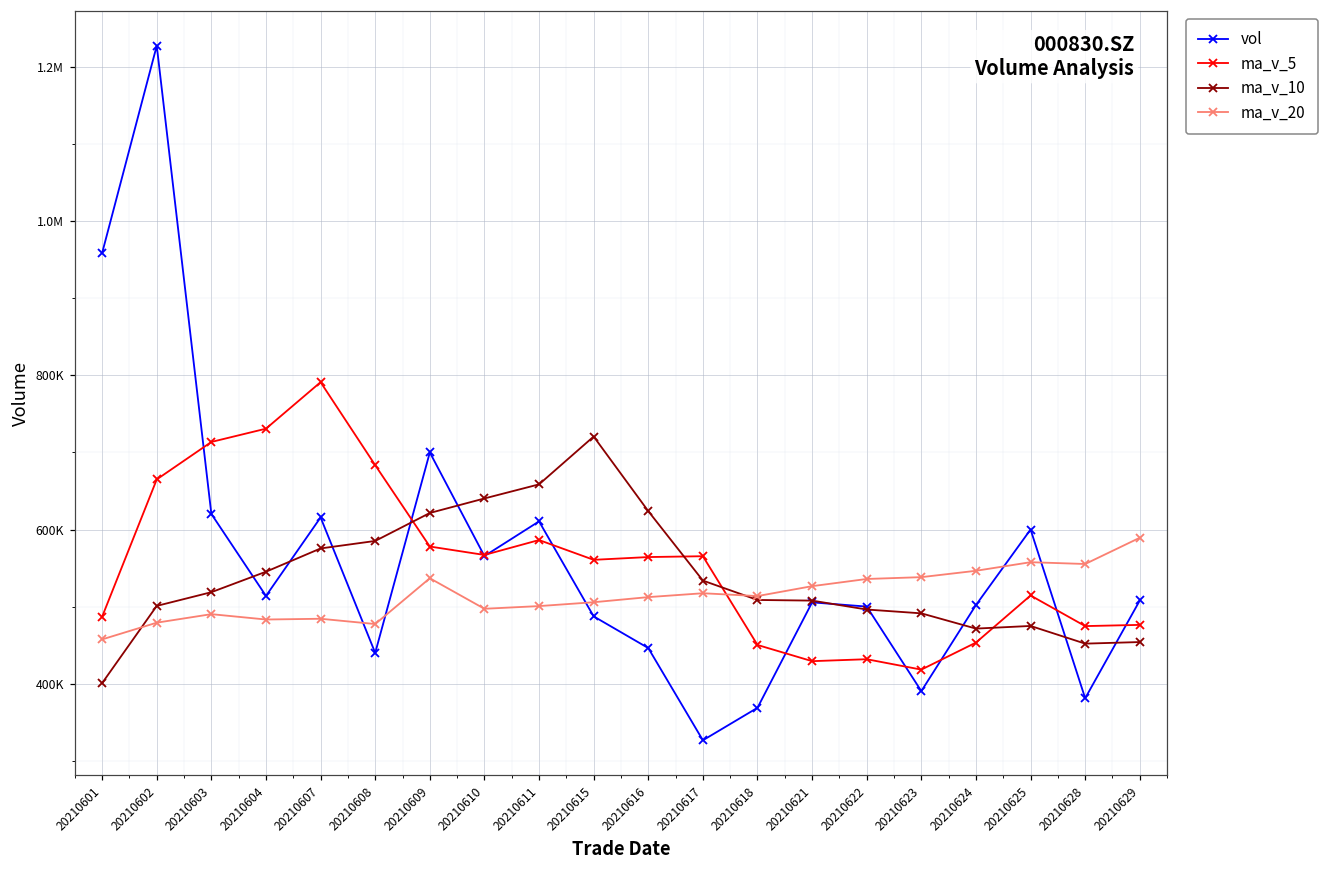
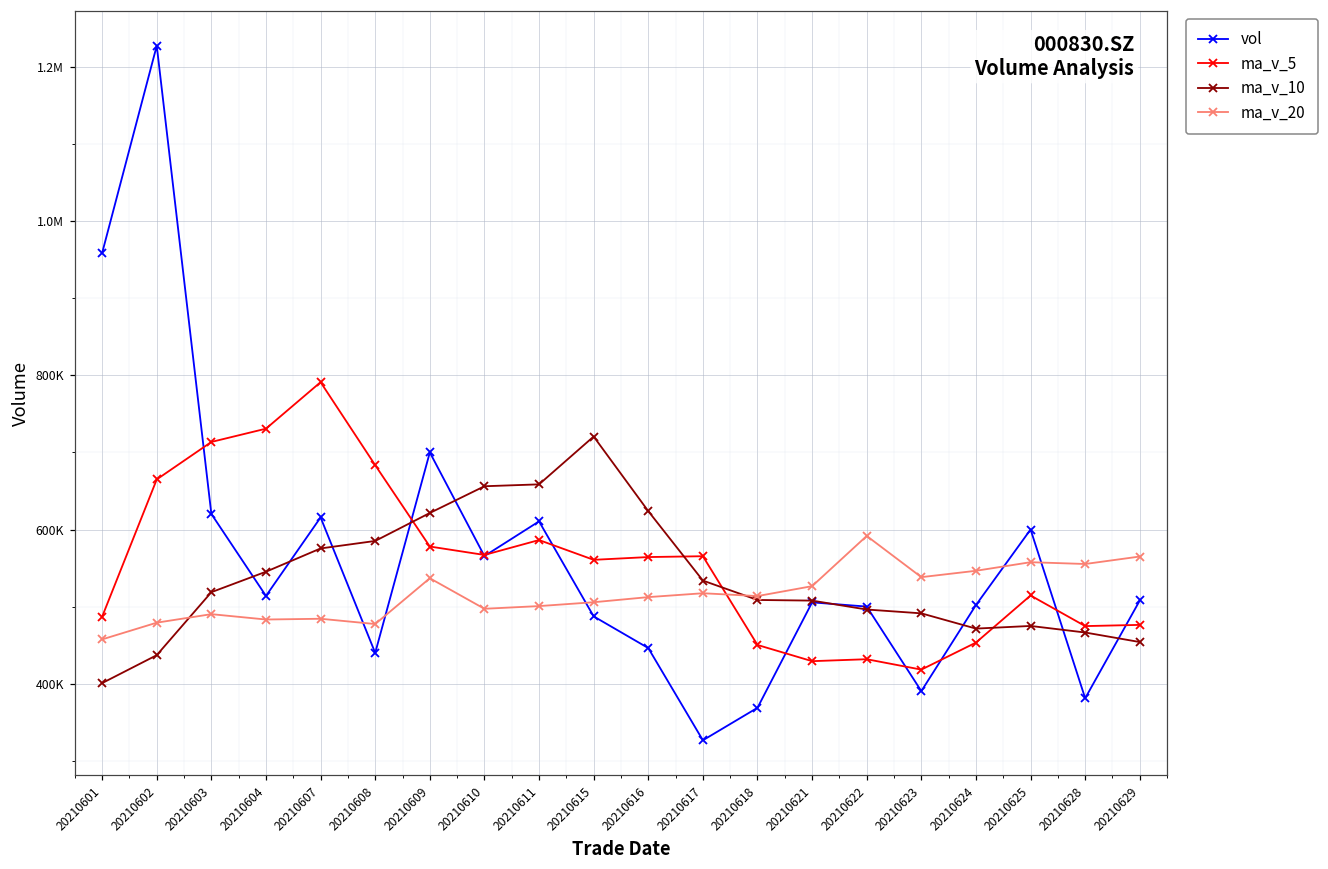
ma_v_10, 20210602: 500000 -> 440000
ma_v_10, 20210610: 640000 -> 660000
ma_v_20, 20210622: 540000 -> 590000
ma_v_10, 20210628: 450000 -> 470000
ma_v_20, 20210629: 590000 -> 560000
